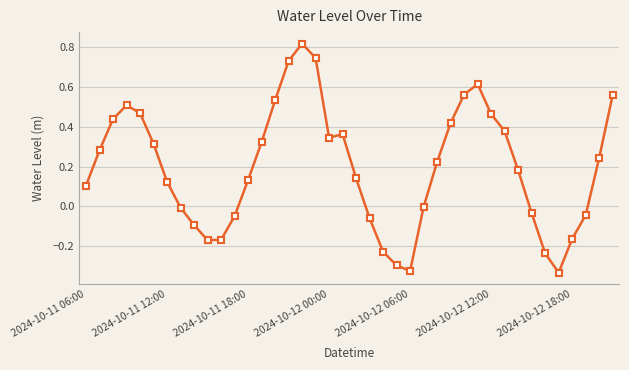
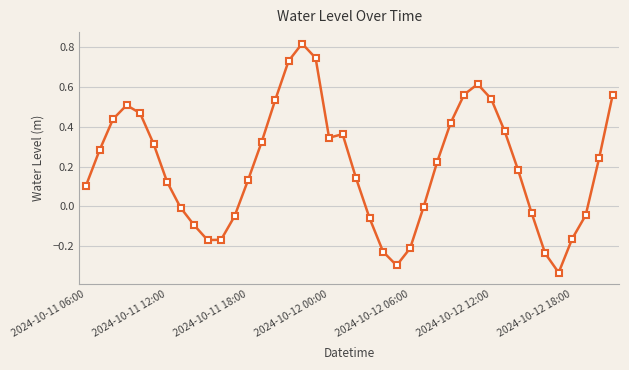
2024-10-12 06:00: -0.32 -> -0.21
2024-10-12 12:00: 0.46 -> 0.54
